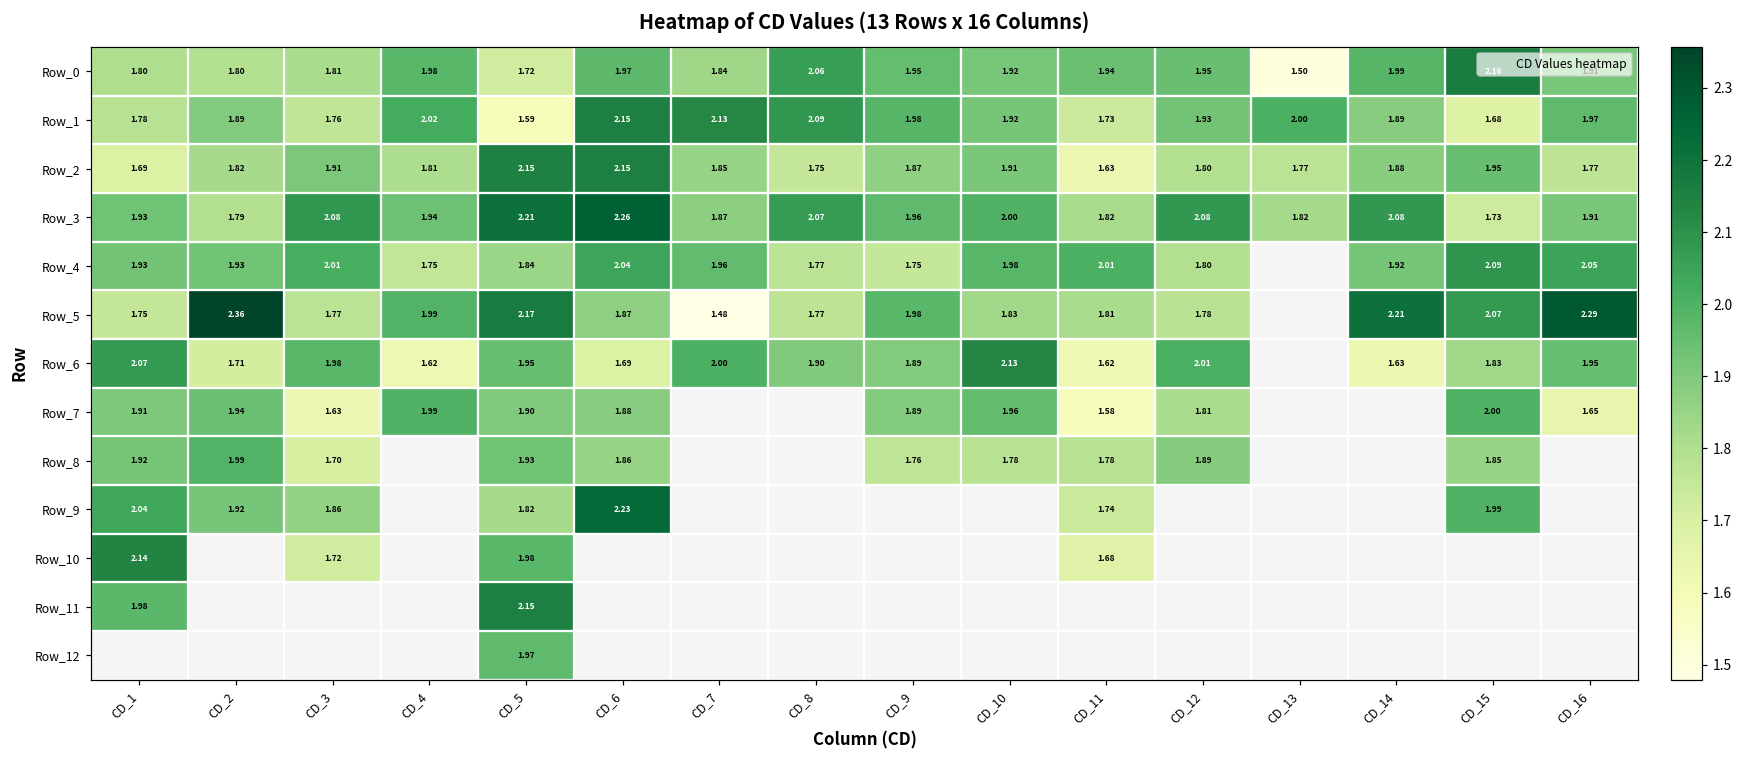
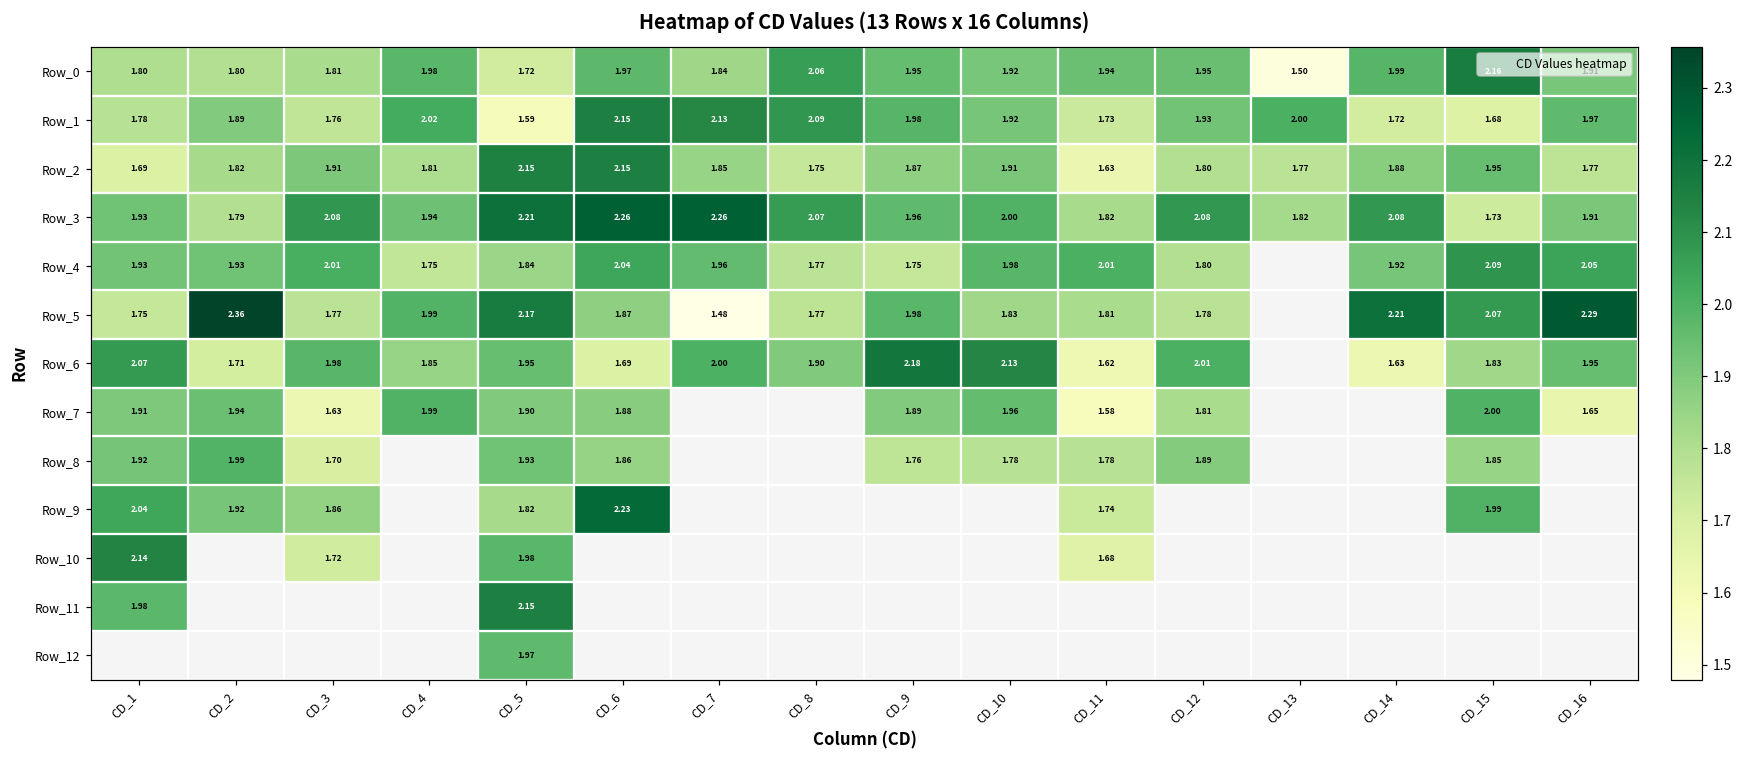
Row_1, CD_14: 1.89 -> 1.72
Row_3, CD_7: 1.87 -> 2.26
Row_6, CD_4: 1.62 -> 1.85
Row_6, CD_9: 1.89 -> 2.18
